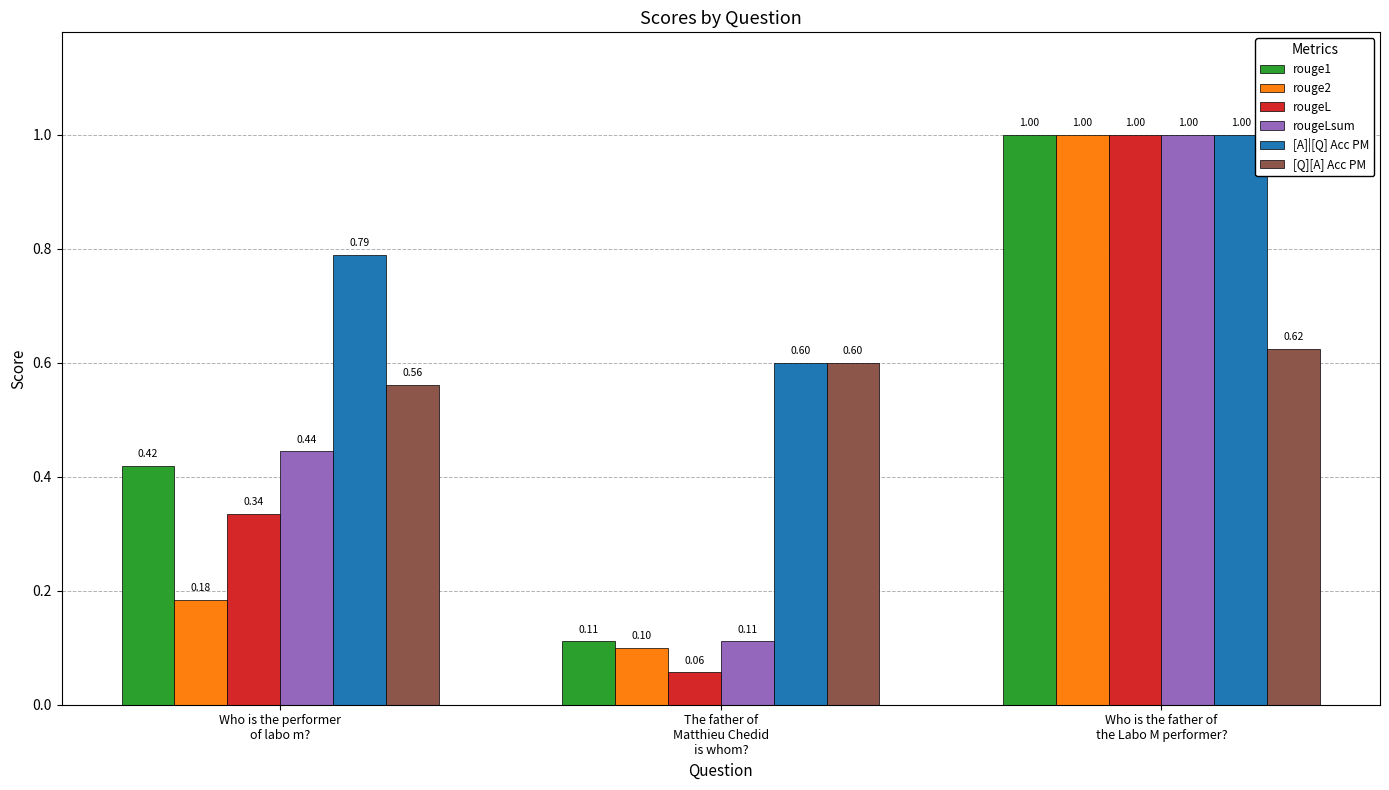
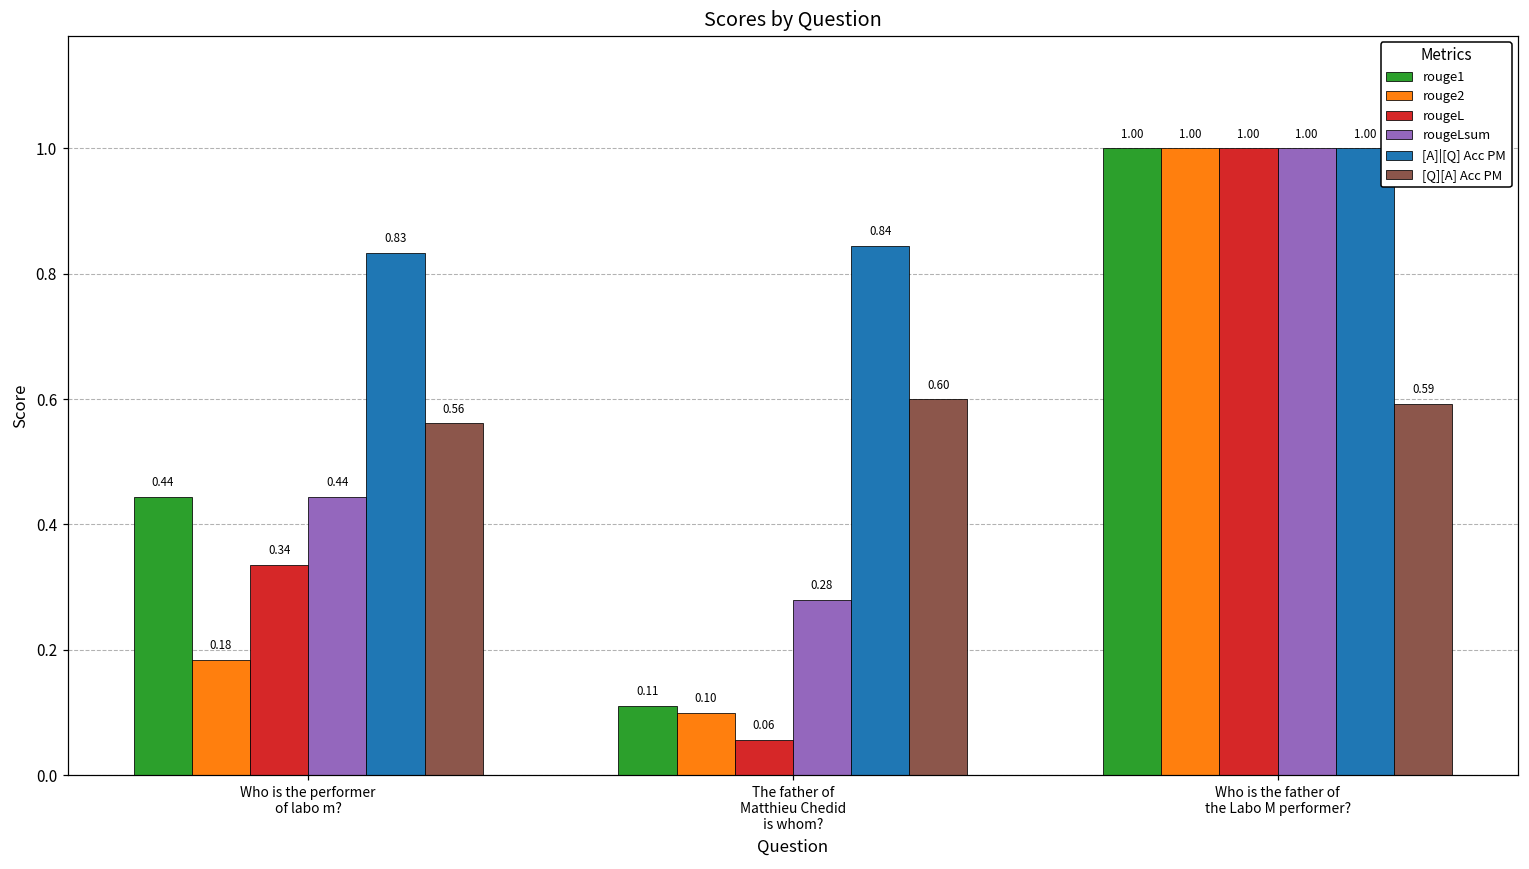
rouge1, Who is the performer of labo m?: 0.42 -> 0.44
[A]|[Q] Acc PM, Who is the performer of labo m?: 0.79 -> 0.83
rougeLsum, The father of Matthieu Chedid is whom?: 0.11 -> 0.28
[A]|[Q] Acc PM, The father of Matthieu Chedid is whom?: 0.60 -> 0.84
[Q][A] Acc PM, Who is the father of the Labo M performer?: 0.62 -> 0.59
